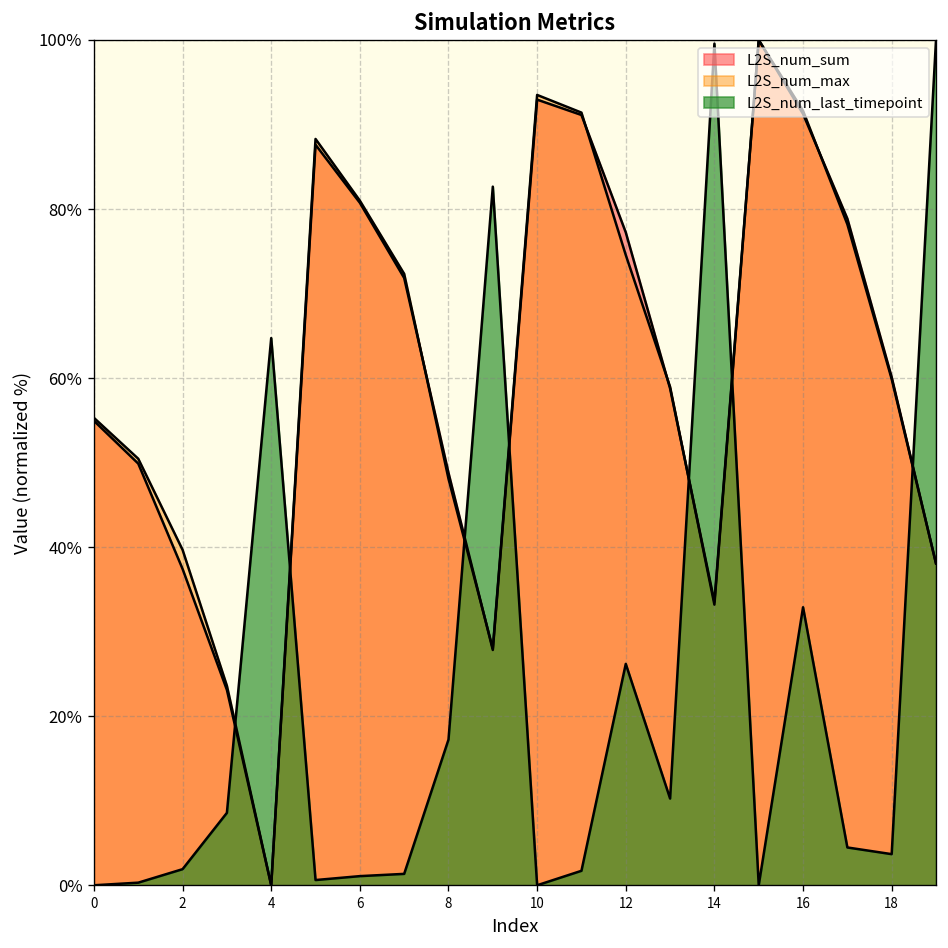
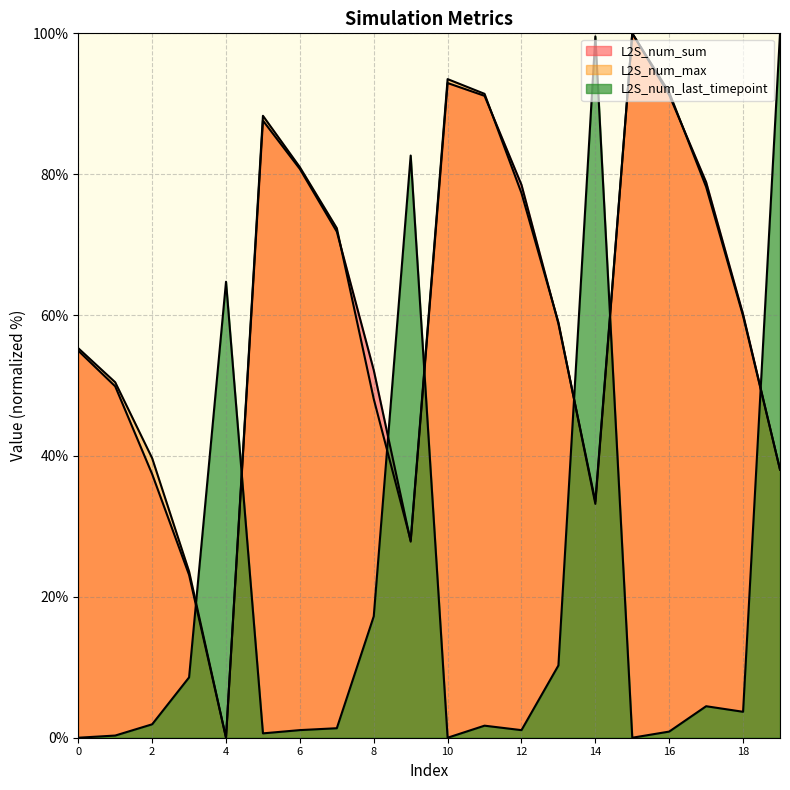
L2S_num_sum, 8: 49% -> 52%
L2S_num_sum, 12: 77% -> 78%
L2S_num_max, 12: 75% -> 77%
L2S_num_last_timepoint, 12: 26% -> 1%
L2S_num_last_timepoint, 16: 33% -> 1%
